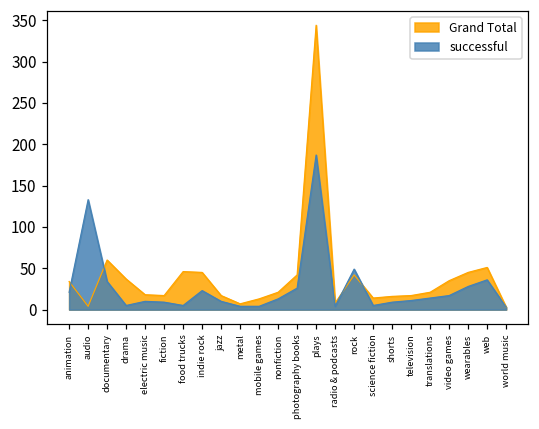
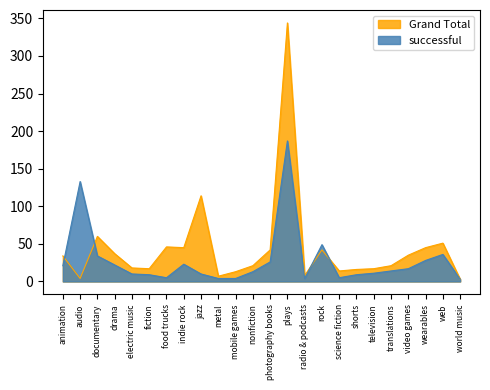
successful, drama: 10 -> 20
Grand Total, jazz: 20 -> 110
